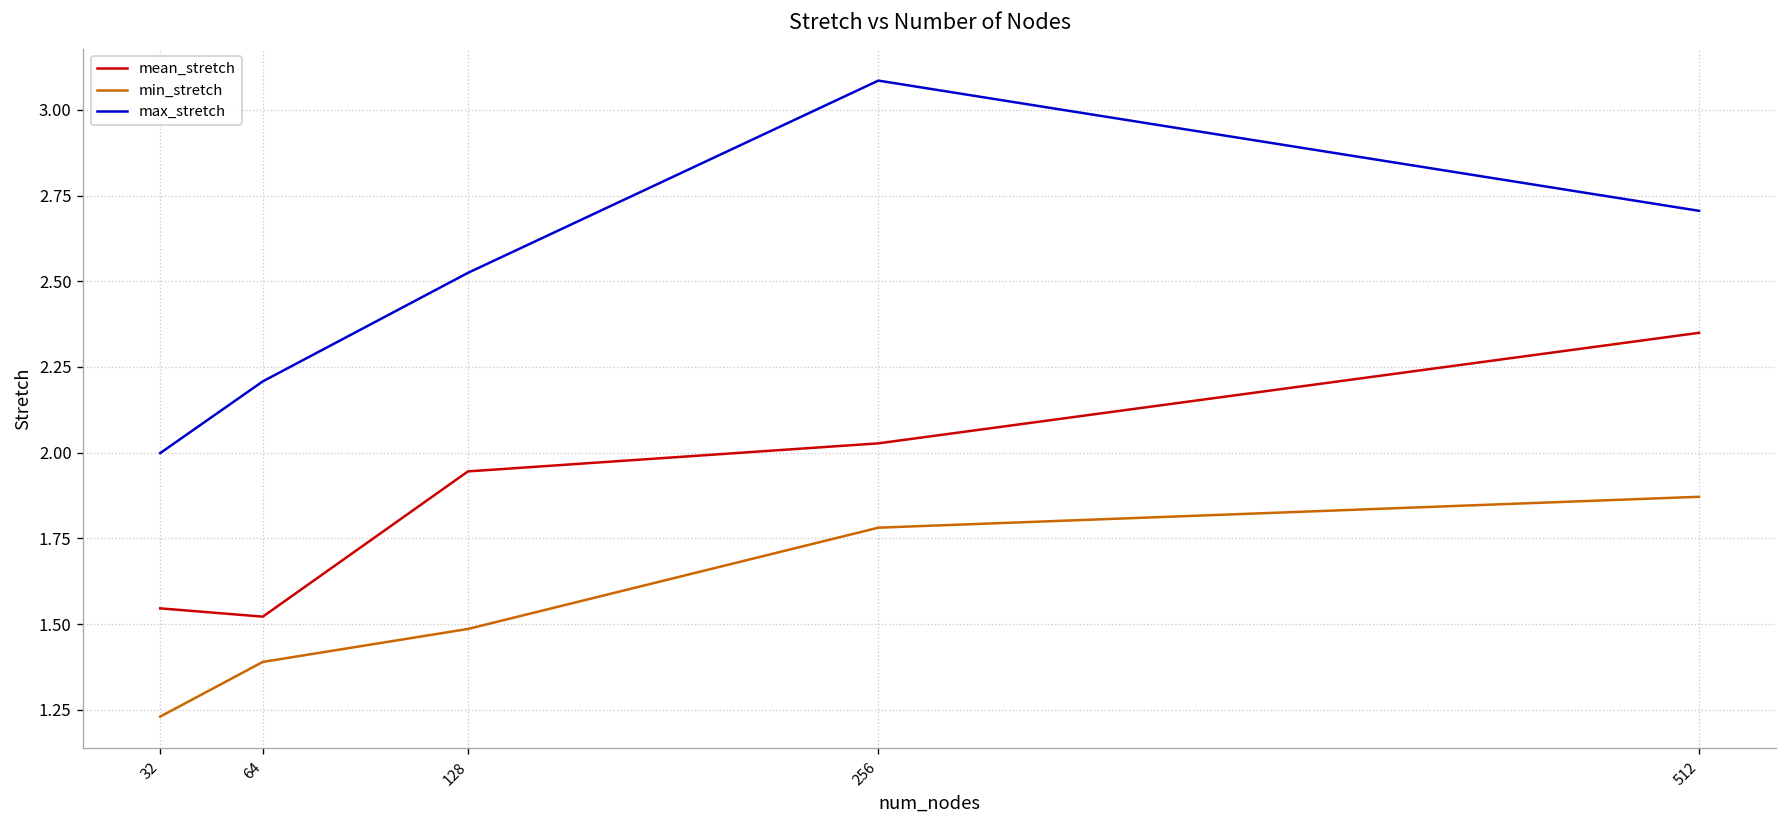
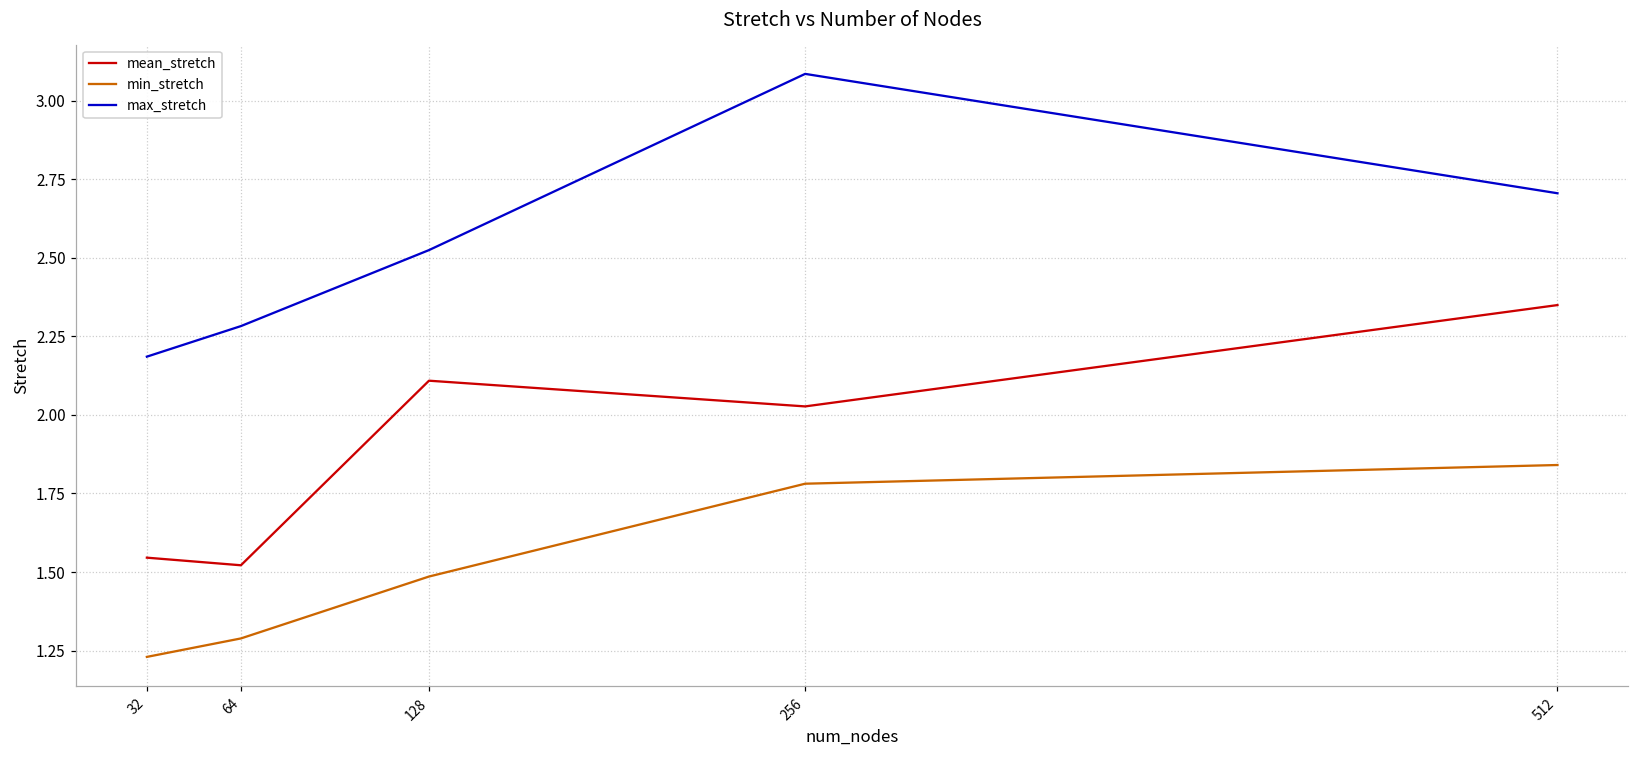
max_stretch, 32: 2.00 -> 2.19
min_stretch, 64: 1.39 -> 1.29
max_stretch, 64: 2.21 -> 2.28
mean_stretch, 128: 1.95 -> 2.11
min_stretch, 512: 1.87 -> 1.84
